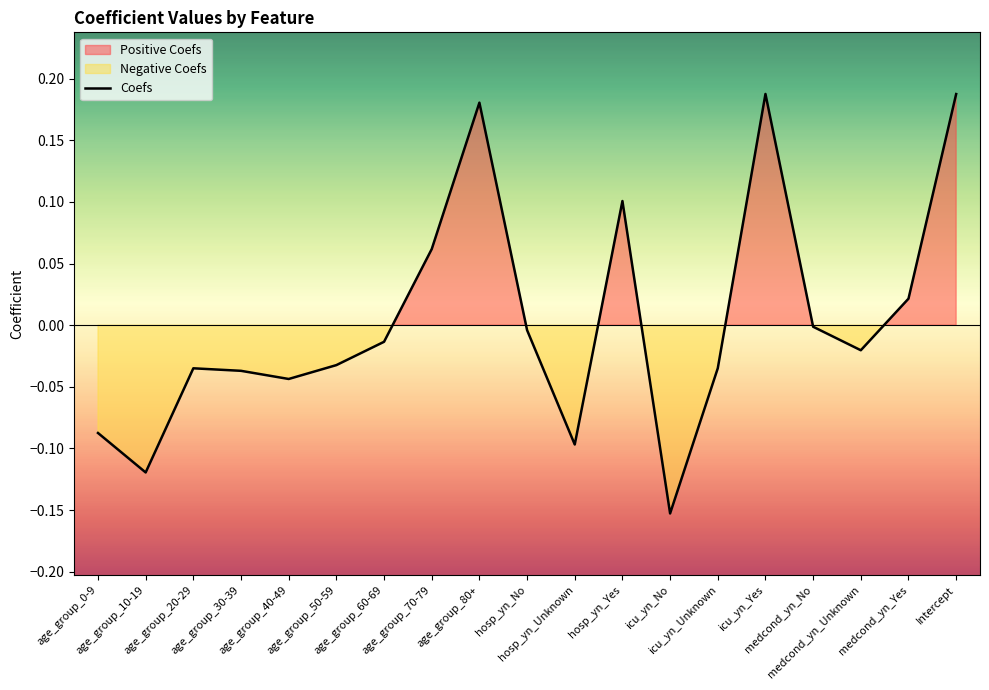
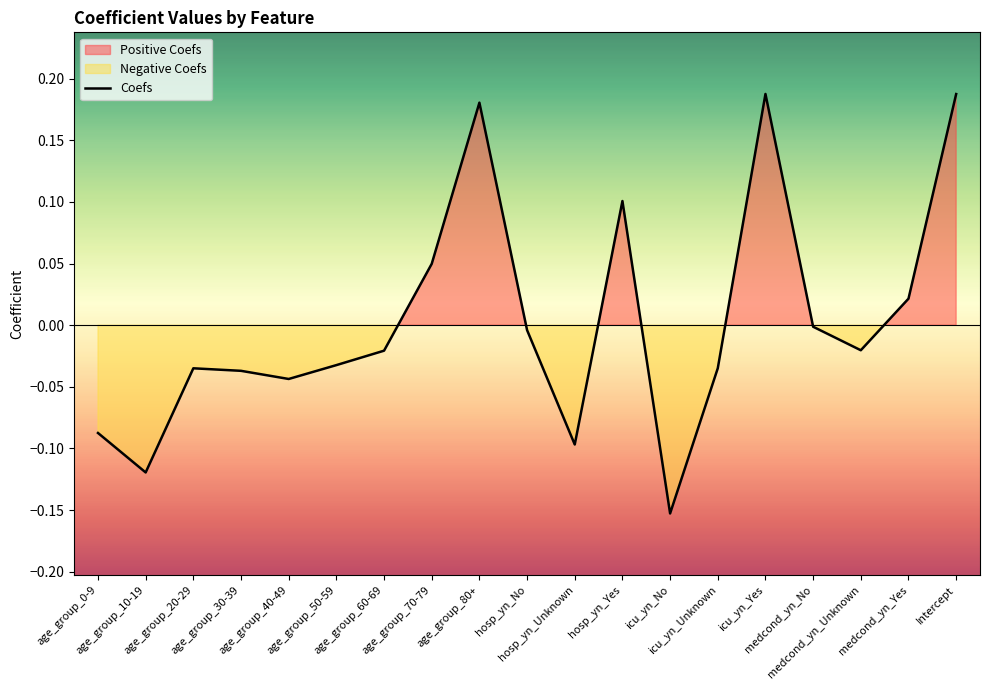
age_group_60-69: -0.013 -> -0.021
age_group_70-79: 0.062 -> 0.050
